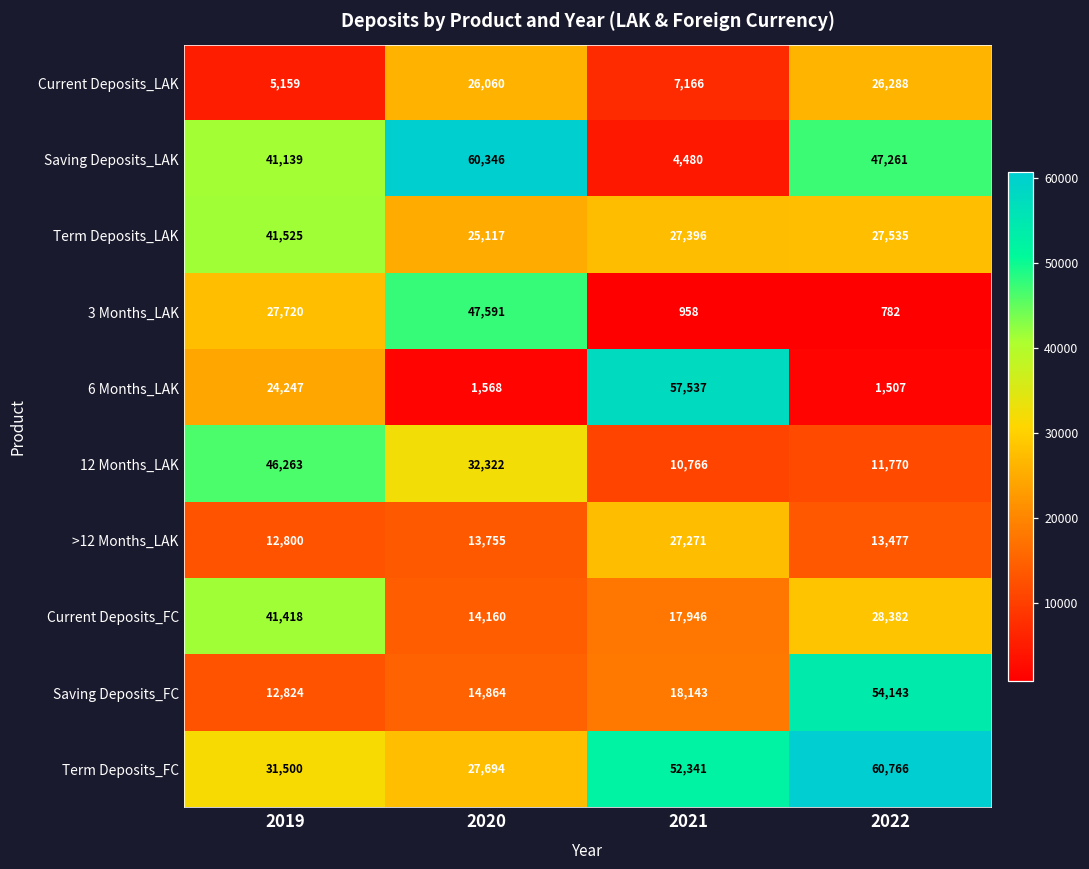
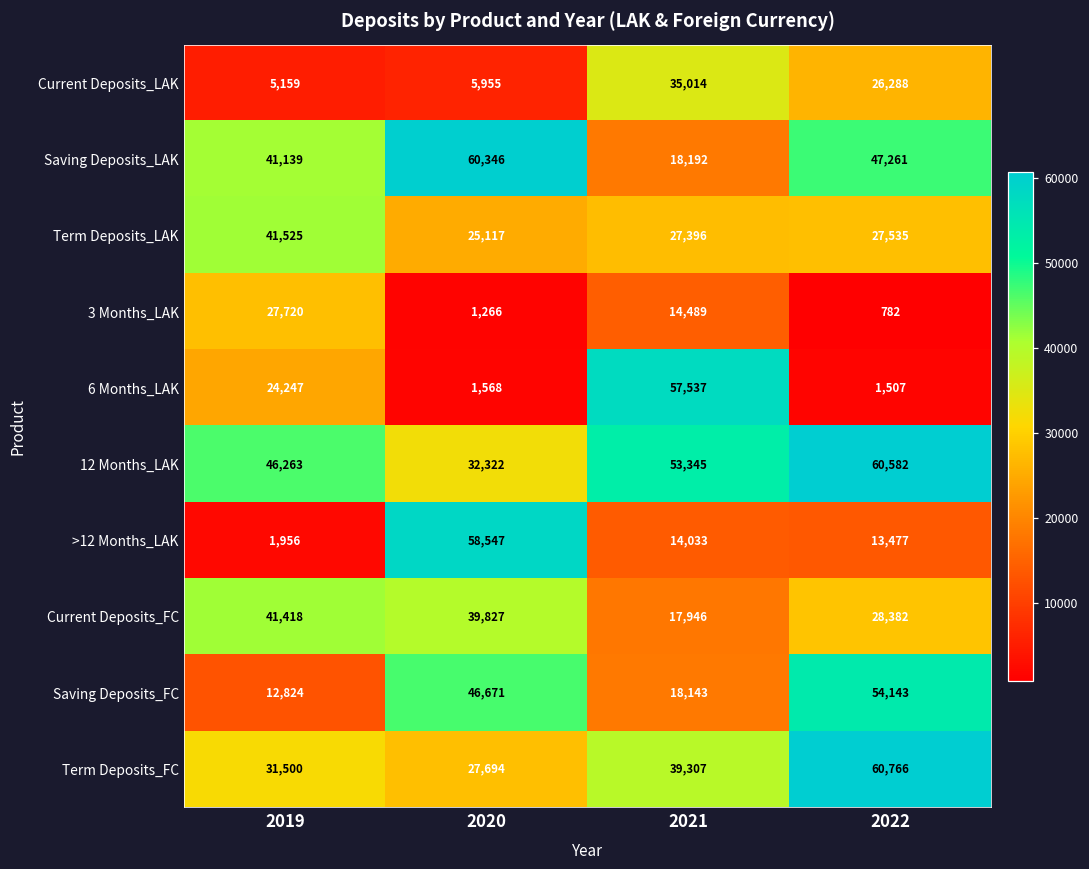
Current Deposits_LAK, 2020: 26,060 -> 5,955
Current Deposits_LAK, 2021: 7,166 -> 35,014
Saving Deposits_LAK, 2021: 4,480 -> 18,192
3 Months_LAK, 2020: 47,591 -> 1,266
3 Months_LAK, 2021: 958 -> 14,489
12 Months_LAK, 2021: 10,766 -> 53,345
12 Months_LAK, 2022: 11,770 -> 60,582
>12 Months_LAK, 2019: 12,800 -> 1,956
>12 Months_LAK, 2020: 13,755 -> 58,547
>12 Months_LAK, 2021: 27,271 -> 14,033
Current Deposits_FC, 2020: 14,160 -> 39,827
Saving Deposits_FC, 2020: 14,864 -> 46,671
Term Deposits_FC, 2021: 52,341 -> 39,307
